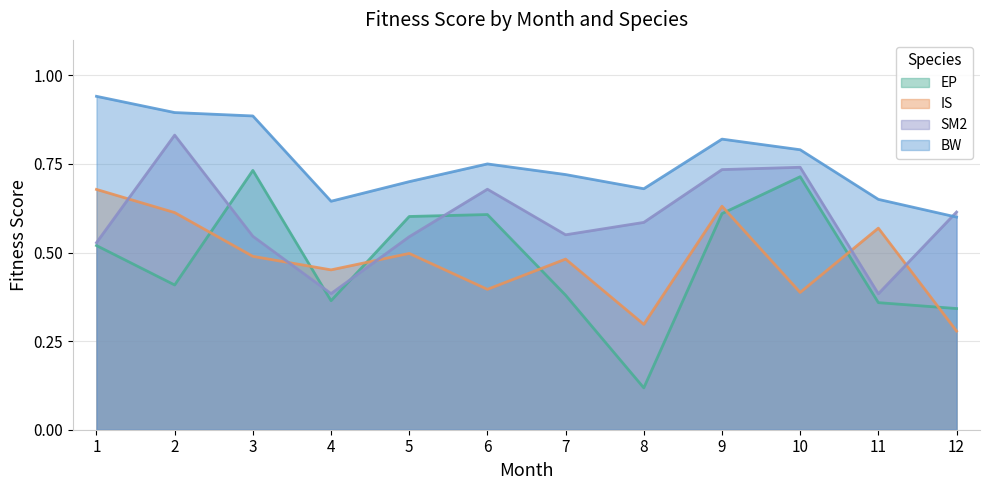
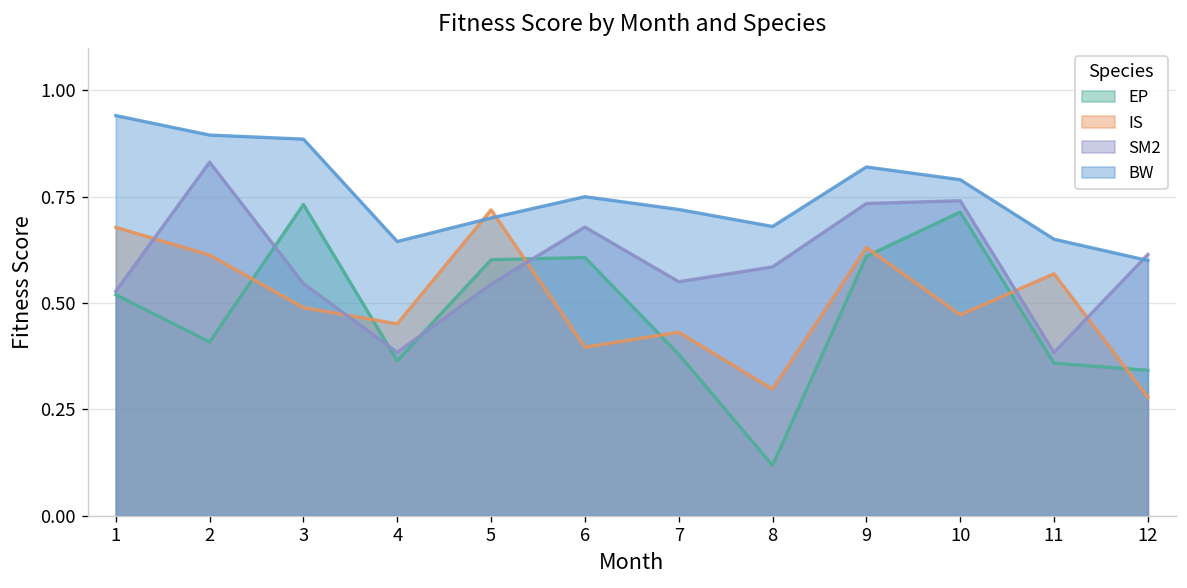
IS, 5: 0.50 -> 0.72
IS, 7: 0.48 -> 0.43
IS, 10: 0.39 -> 0.47
